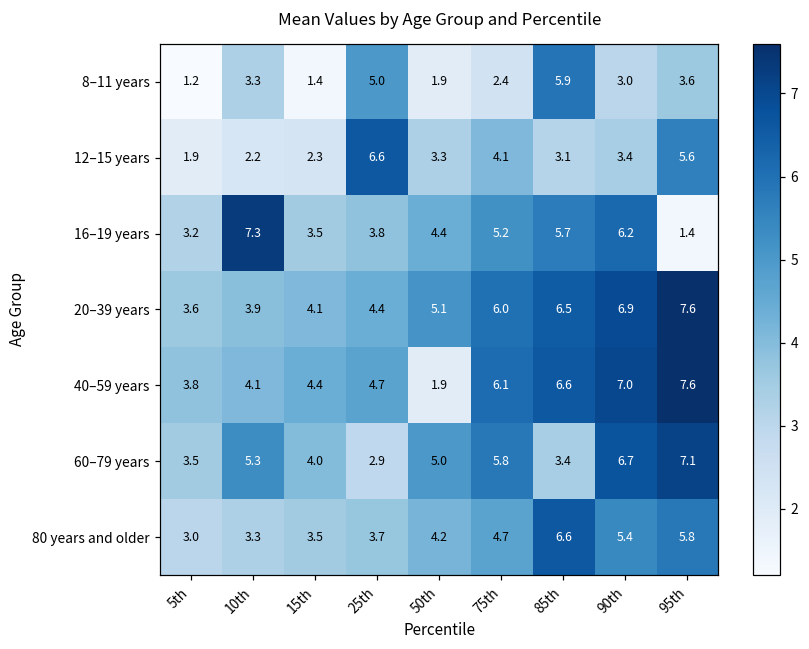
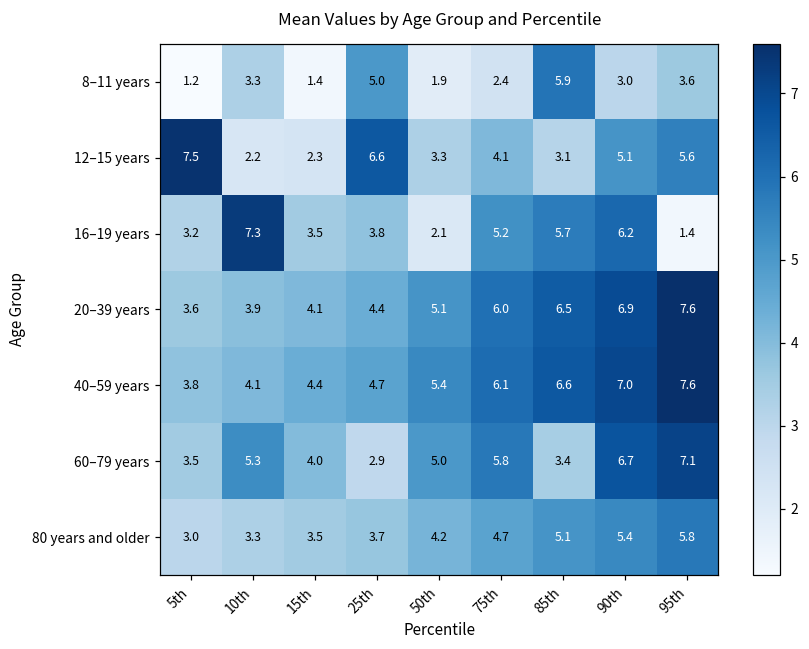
12–15 years, 5th: 1.9 -> 7.5
12–15 years, 90th: 3.4 -> 5.1
16–19 years, 50th: 4.4 -> 2.1
40–59 years, 50th: 1.9 -> 5.4
80 years and older, 85th: 6.6 -> 5.1
